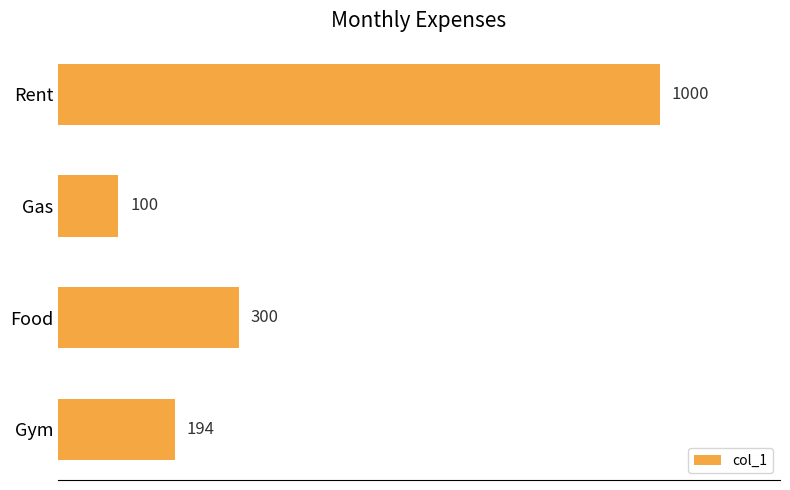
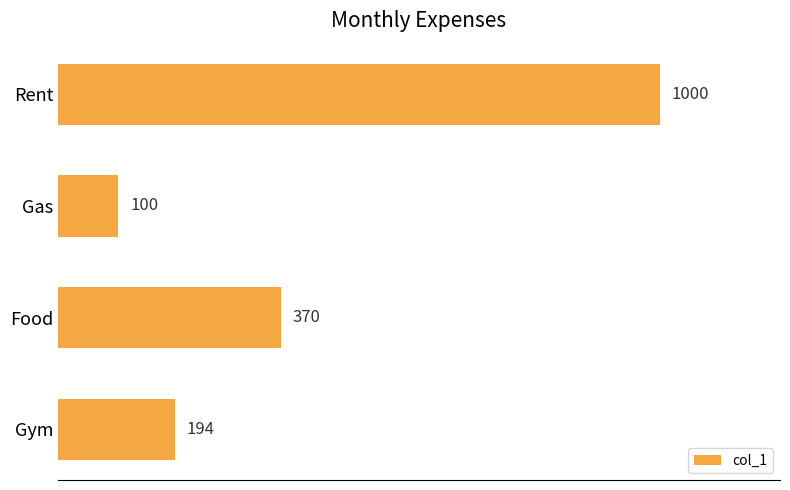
Food: 300 -> 370
